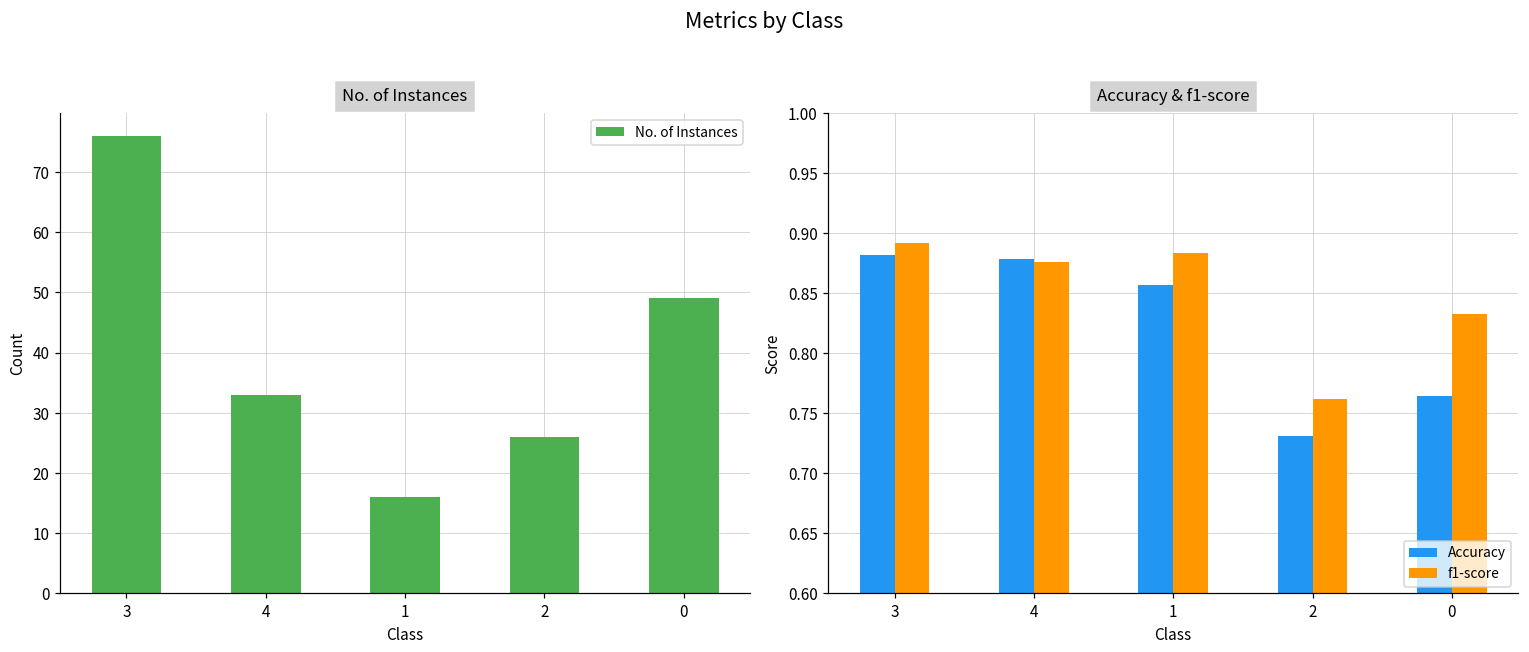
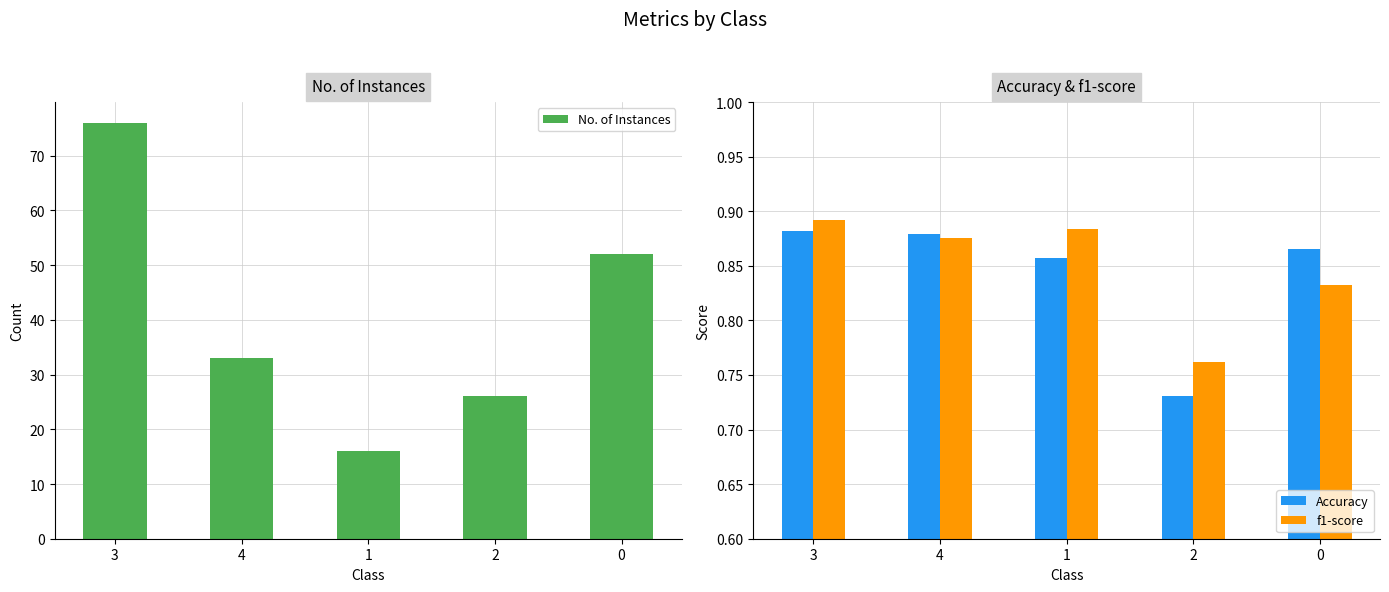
No. of Instances, 0: 49 -> 52
Accuracy & f1-score, Accuracy, 0: 0.764 -> 0.865
